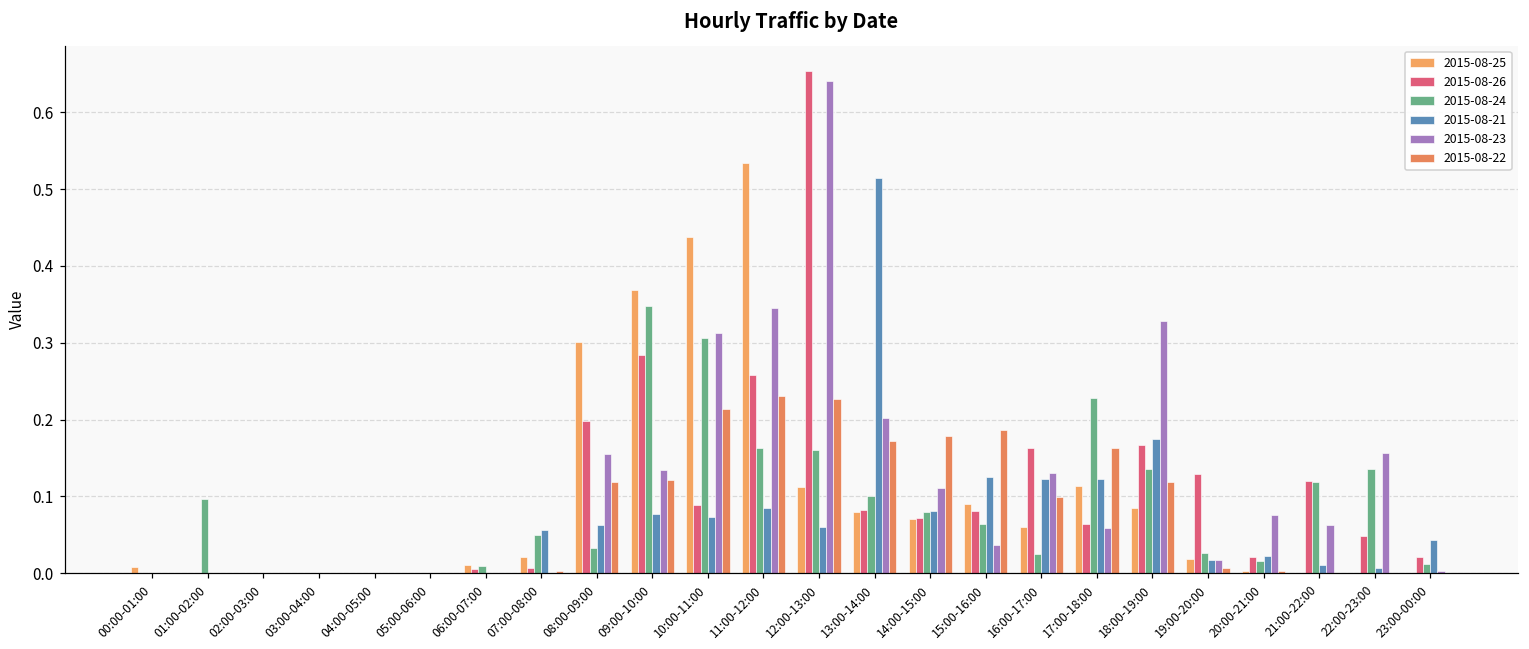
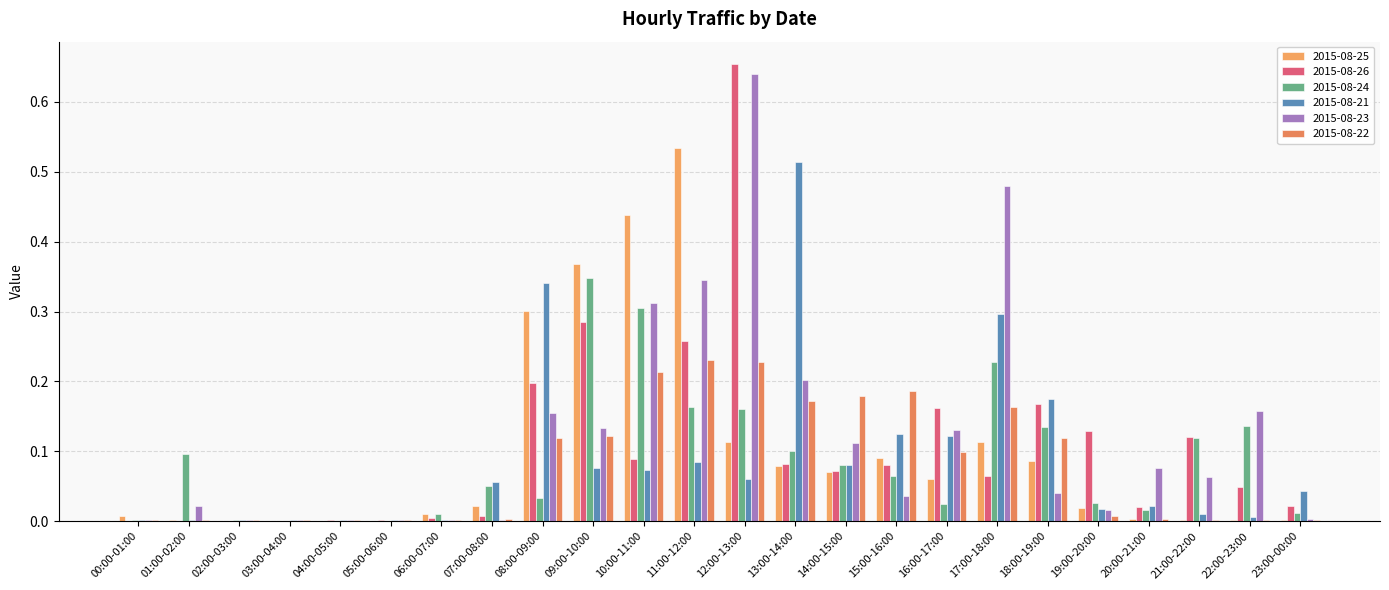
2015-08-23, 01:00-02:00: 0.00 -> 0.02
2015-08-21, 08:00-09:00: 0.06 -> 0.34
2015-08-21, 17:00-18:00: 0.12 -> 0.30
2015-08-23, 17:00-18:00: 0.06 -> 0.48
2015-08-23, 18:00-19:00: 0.33 -> 0.04
